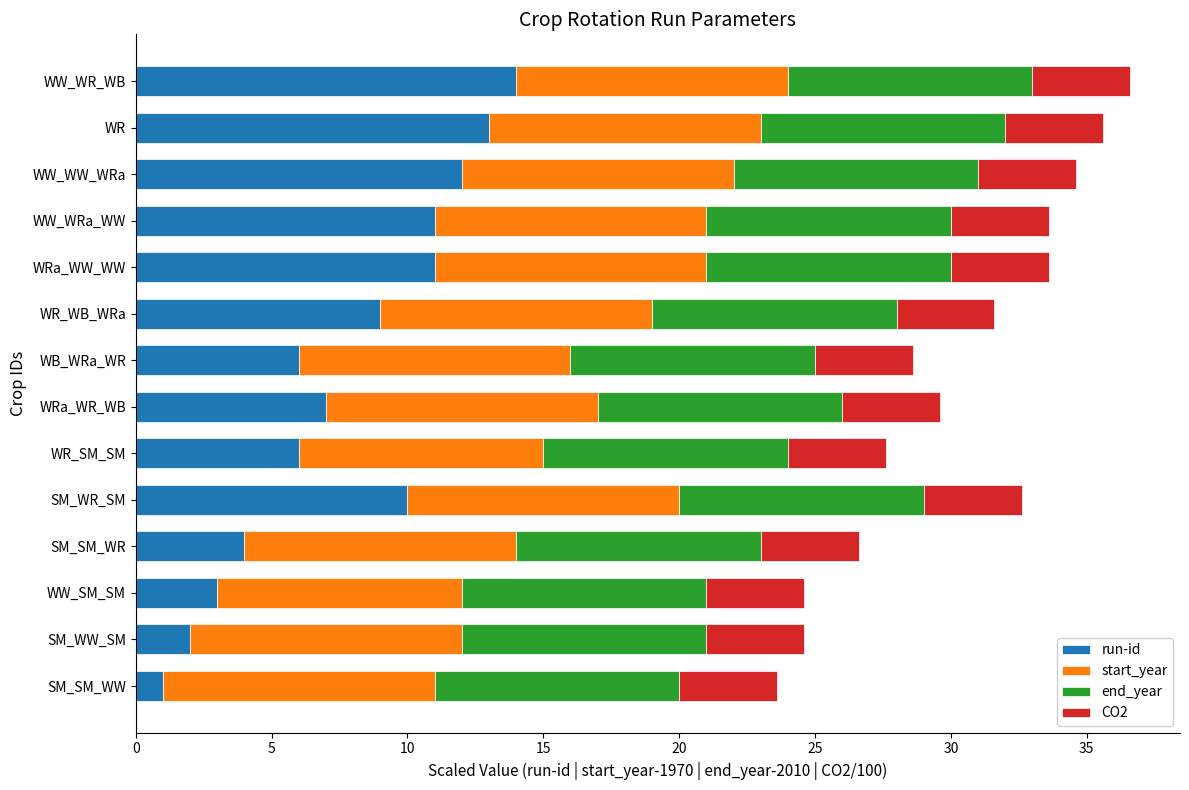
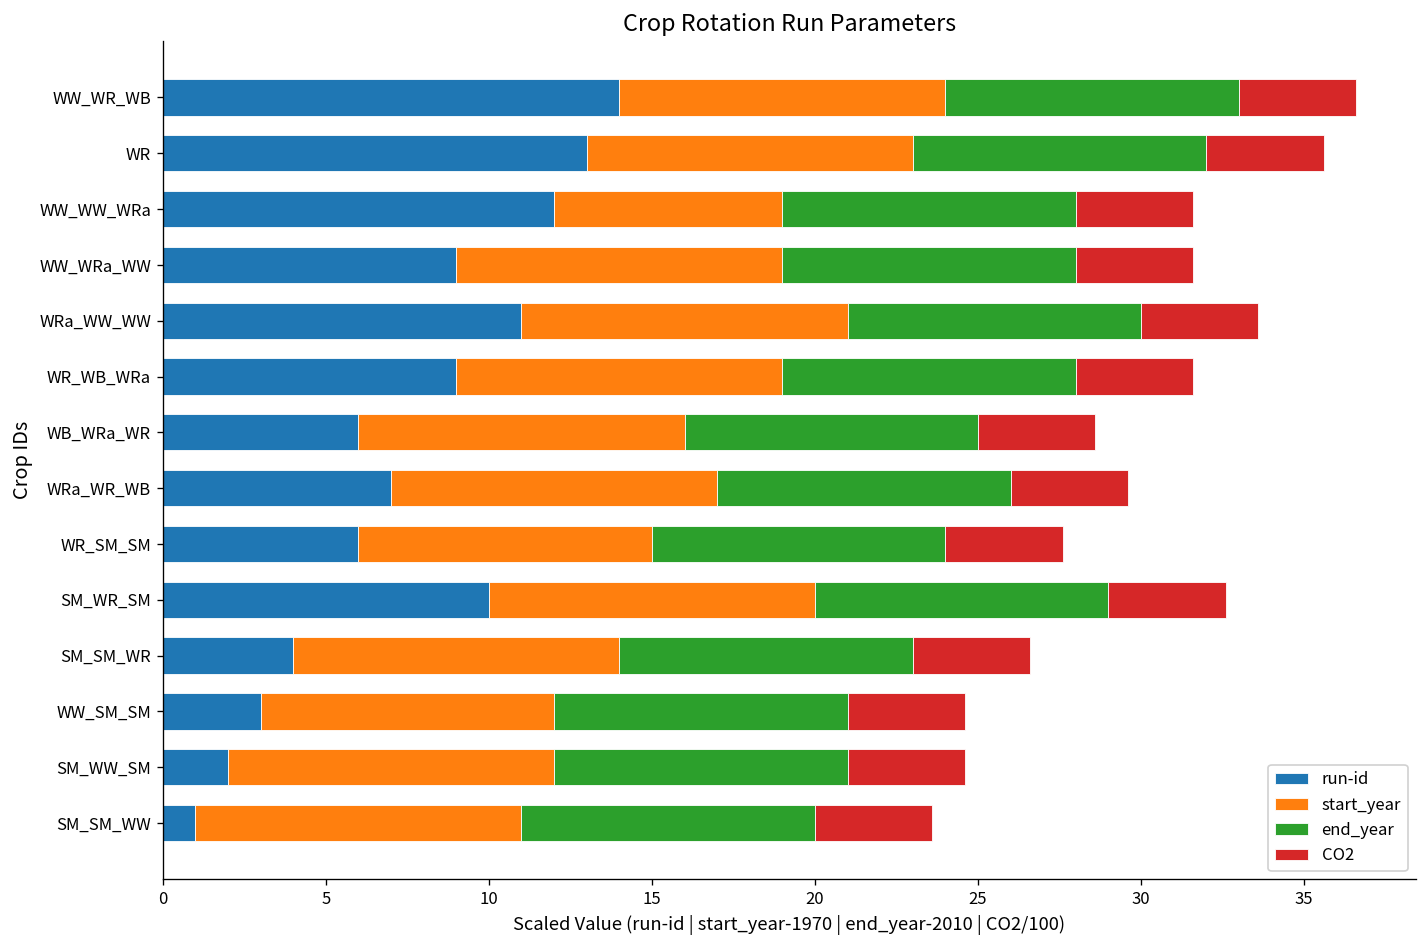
start_year, WW_WW_WRa: 10.0 -> 7.0
run-id, WW_WRa_WW: 11 -> 9
